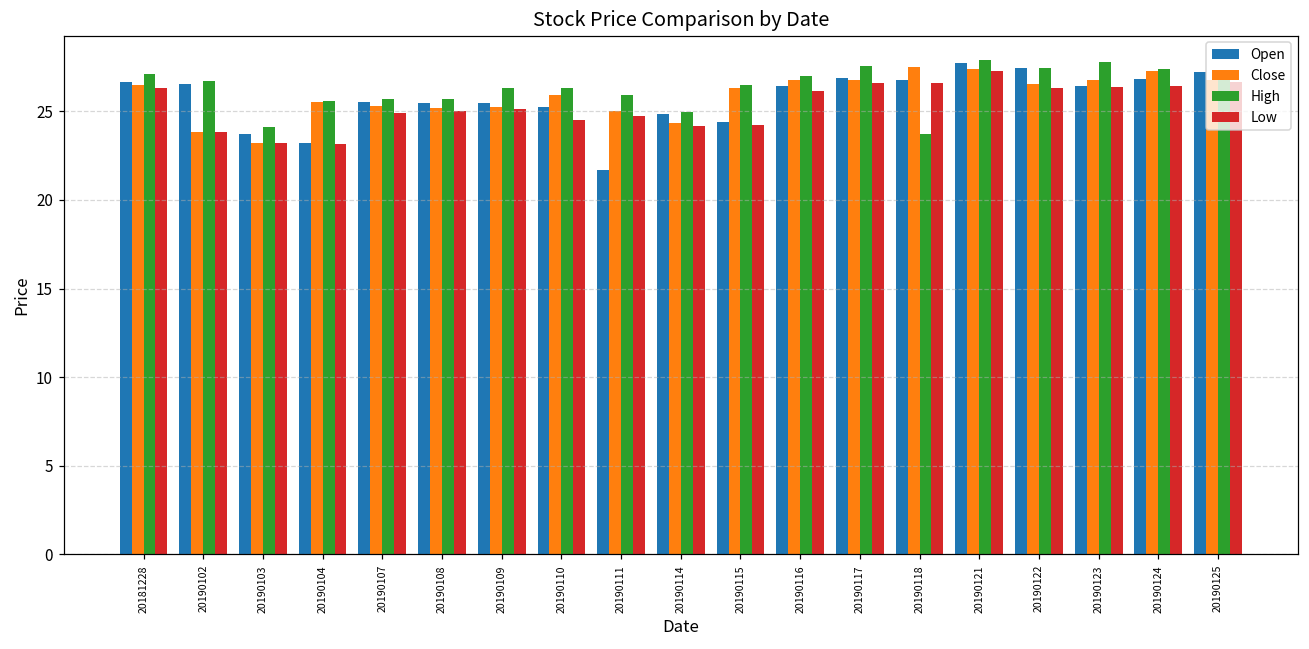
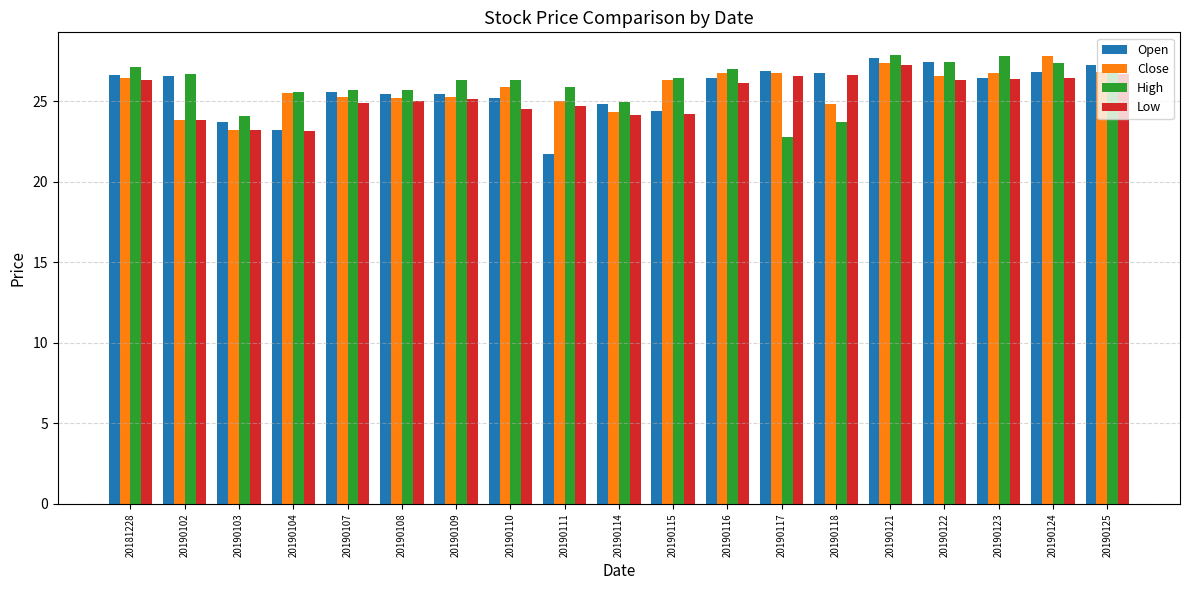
High, 20190117: 27.6 -> 22.8
Close, 20190118: 27.5 -> 24.8
Close, 20190124: 27.3 -> 27.8
